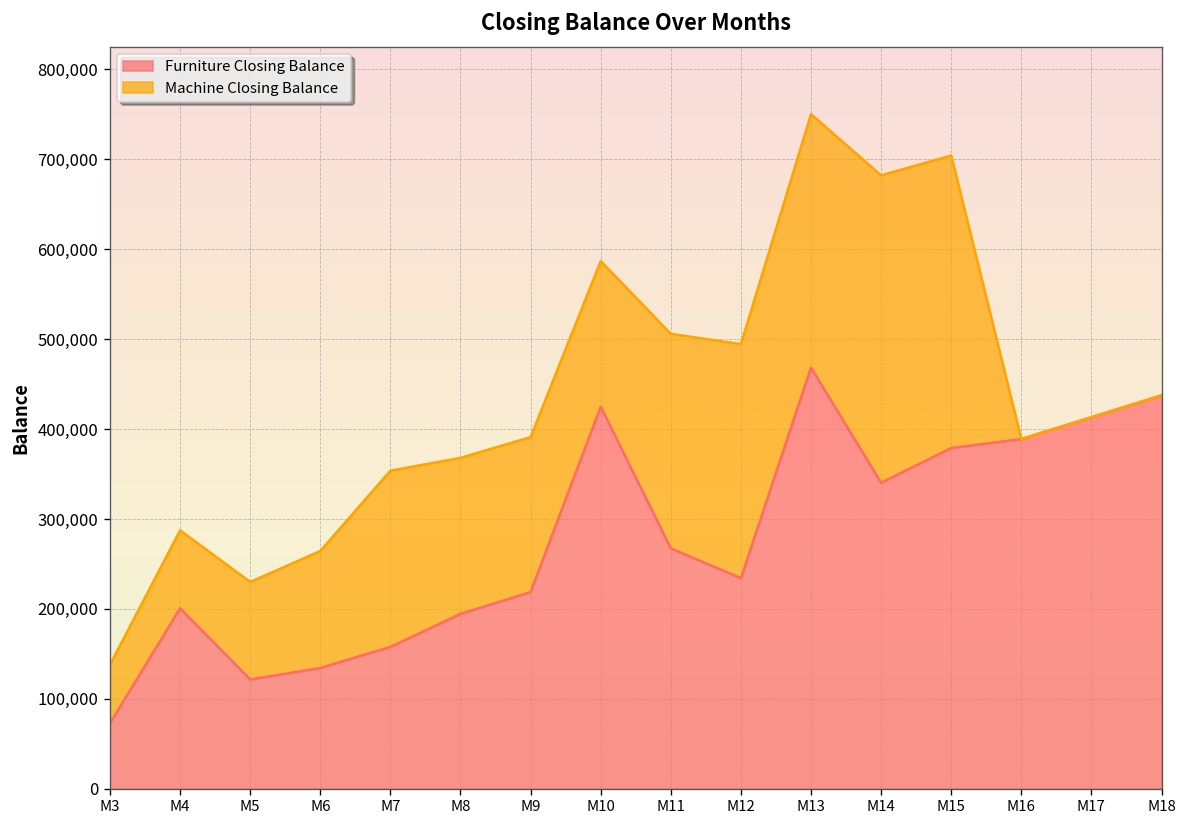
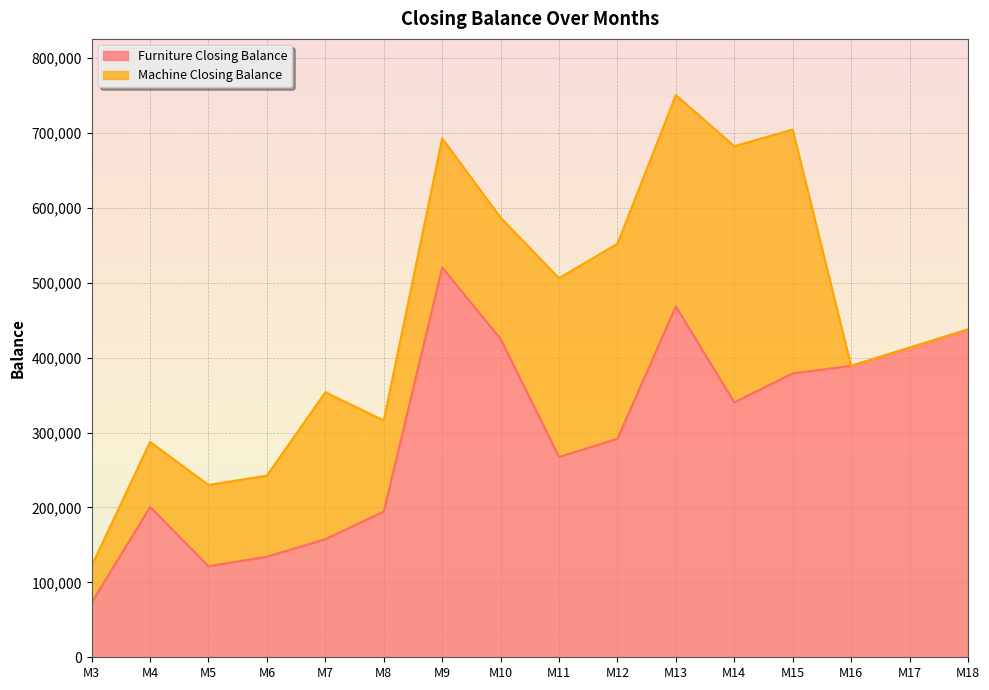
Machine Closing Balance, M3: 70,000 -> 50,000
Machine Closing Balance, M6: 130,000 -> 110,000
Machine Closing Balance, M8: 170,000 -> 120,000
Furniture Closing Balance, M9: 220,000 -> 520,000
Furniture Closing Balance, M12: 230,000 -> 290,000
